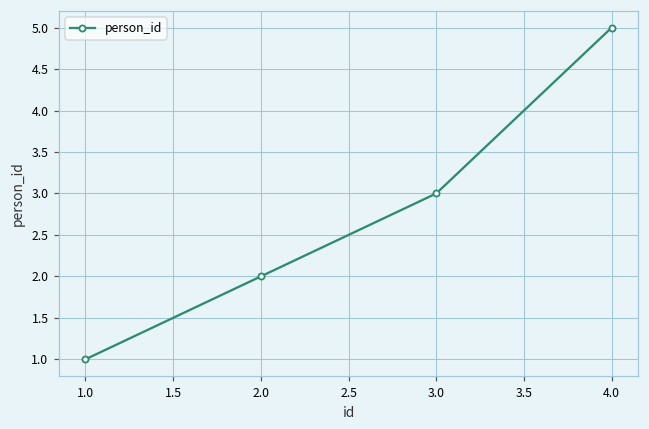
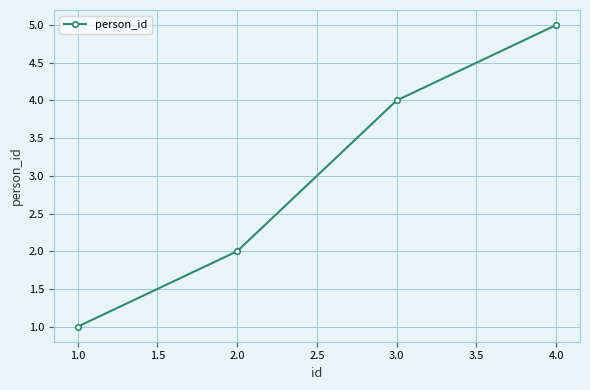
3.0: 3 -> 4
